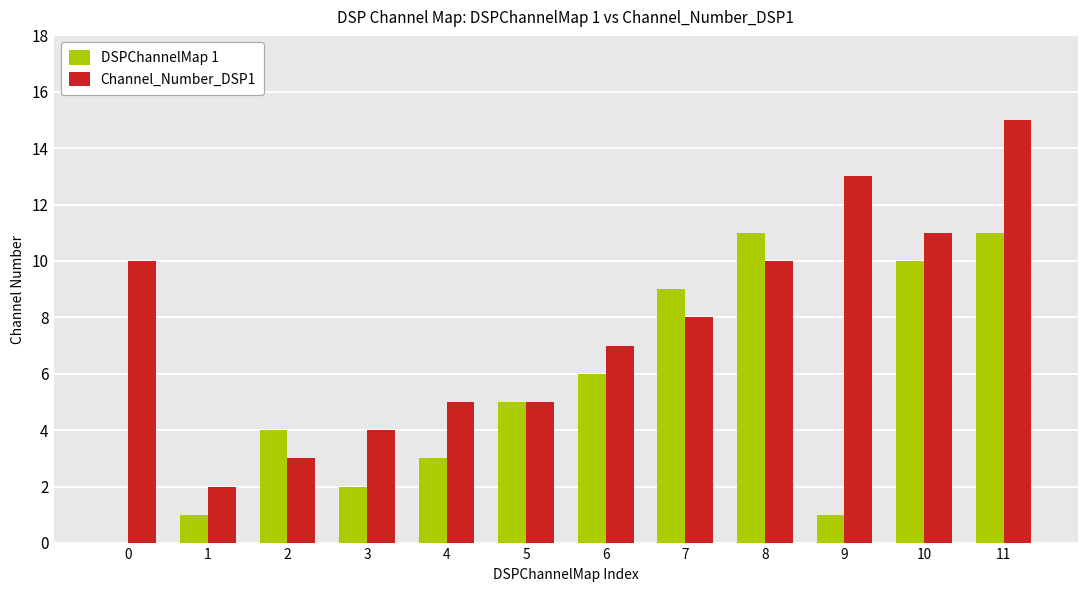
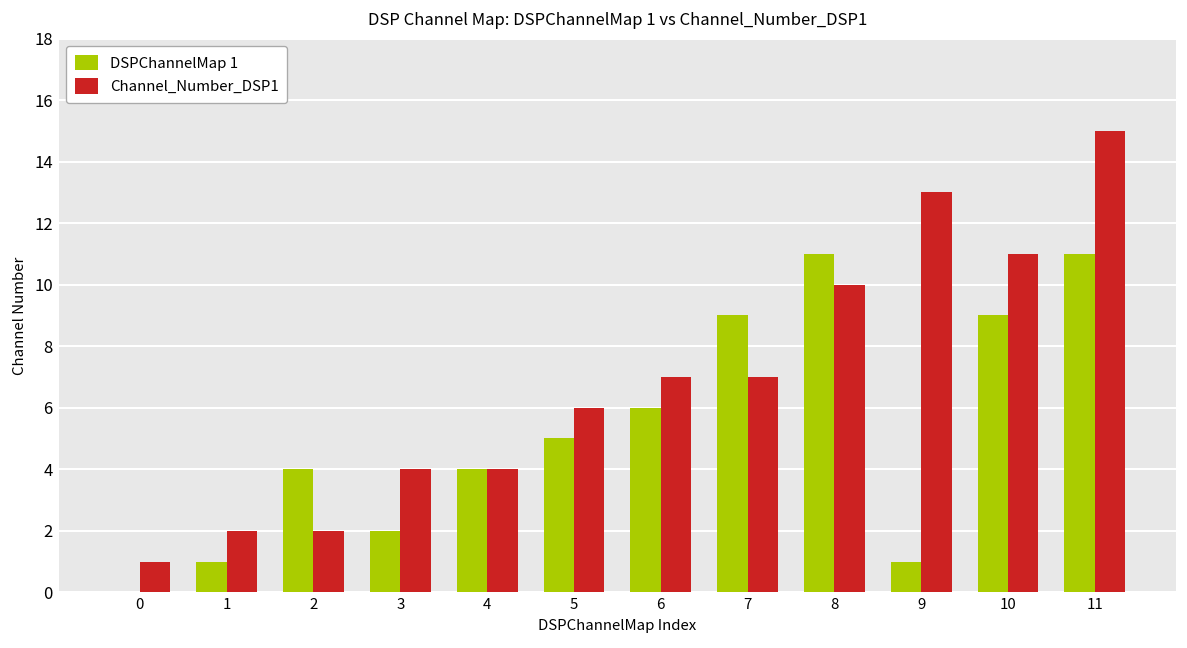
Channel_Number_DSP1, 0: 10 -> 1
Channel_Number_DSP1, 2: 3 -> 2
DSPChannelMap 1, 4: 3 -> 4
Channel_Number_DSP1, 4: 5 -> 4
Channel_Number_DSP1, 5: 5 -> 6
Channel_Number_DSP1, 7: 8 -> 7
DSPChannelMap 1, 10: 10 -> 9
